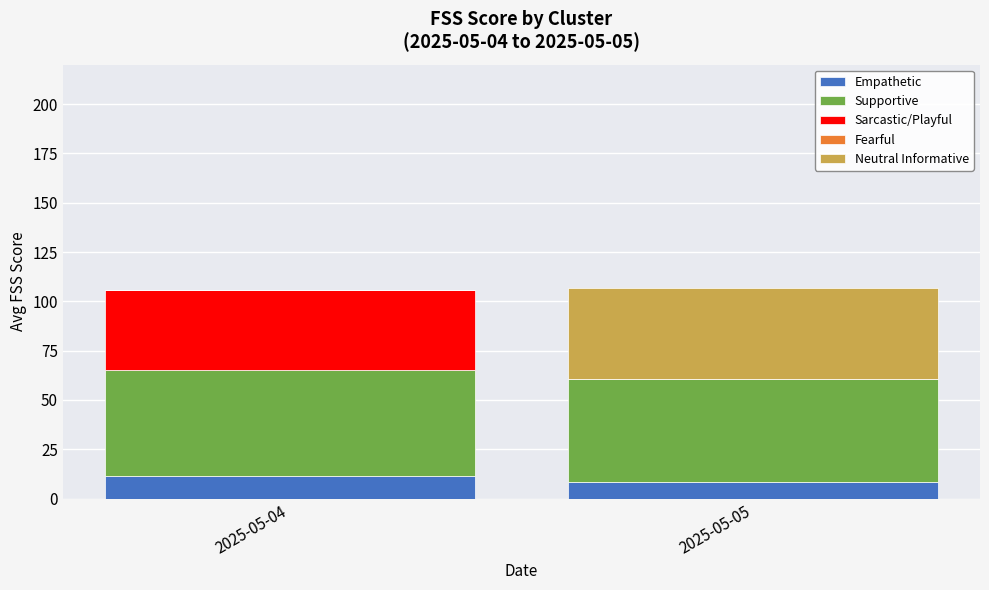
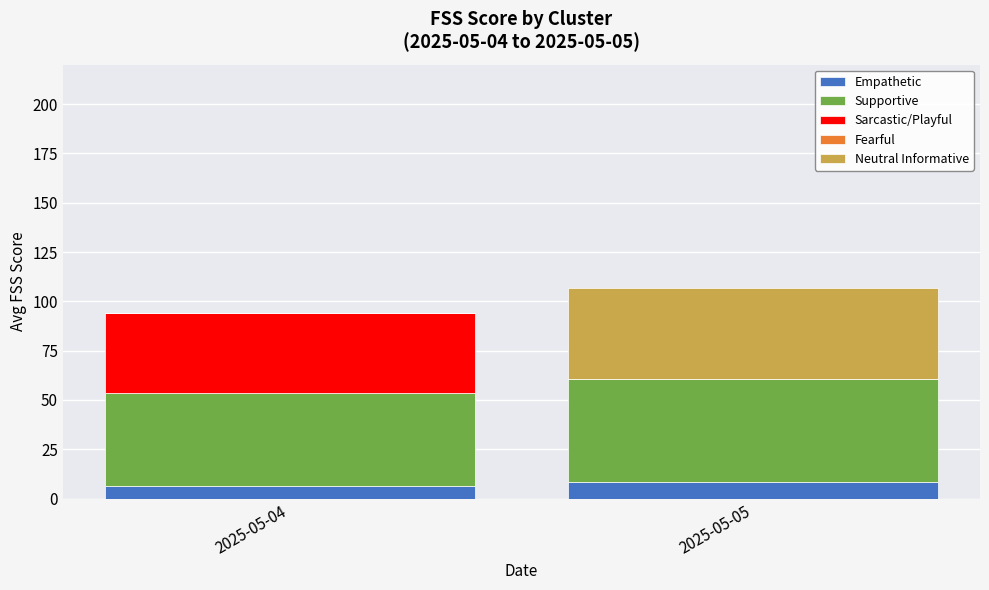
Empathetic, 2025-05-04: 11 -> 6
Supportive, 2025-05-04: 54 -> 47
